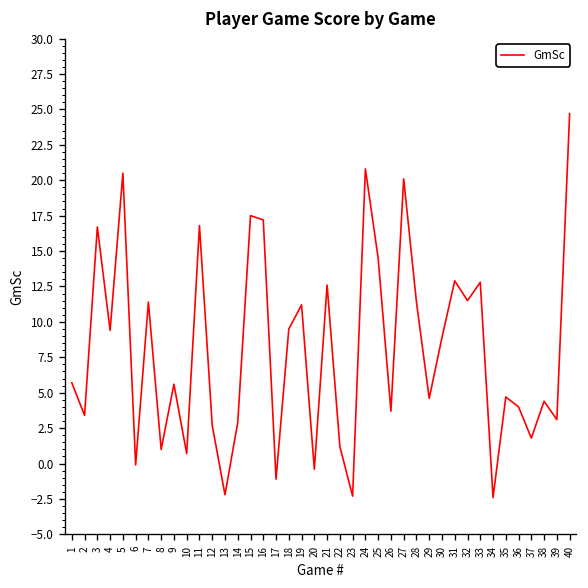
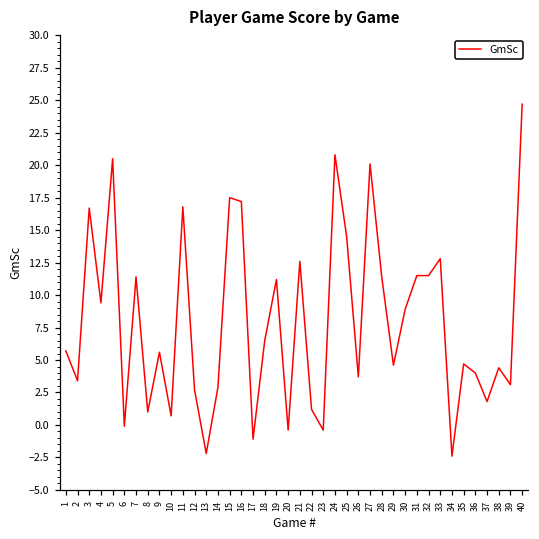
18: 9.5 -> 6.5
23: -2.3 -> -0.4
31: 12.9 -> 11.5
